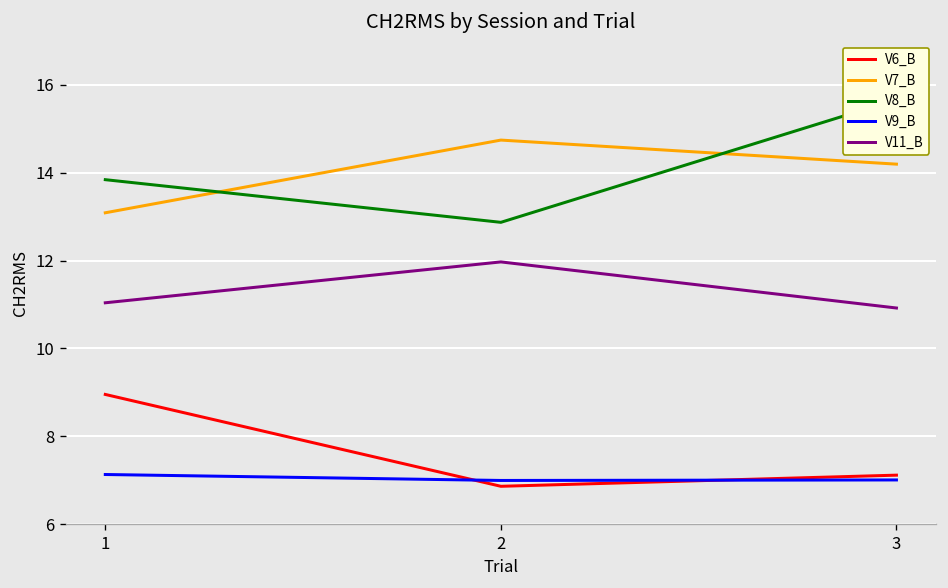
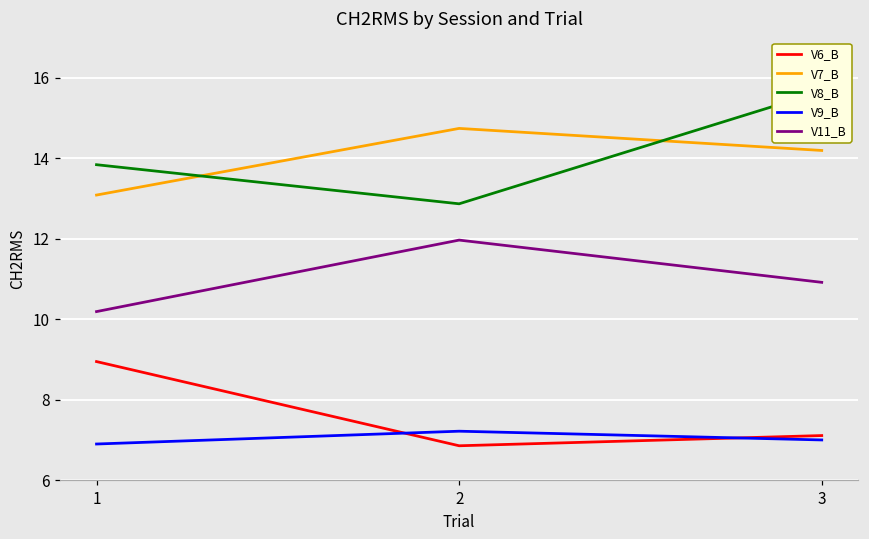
V9_B, 1: 7.1 -> 6.9
V11_B, 1: 11.0 -> 10.2
V9_B, 2: 7.0 -> 7.2
